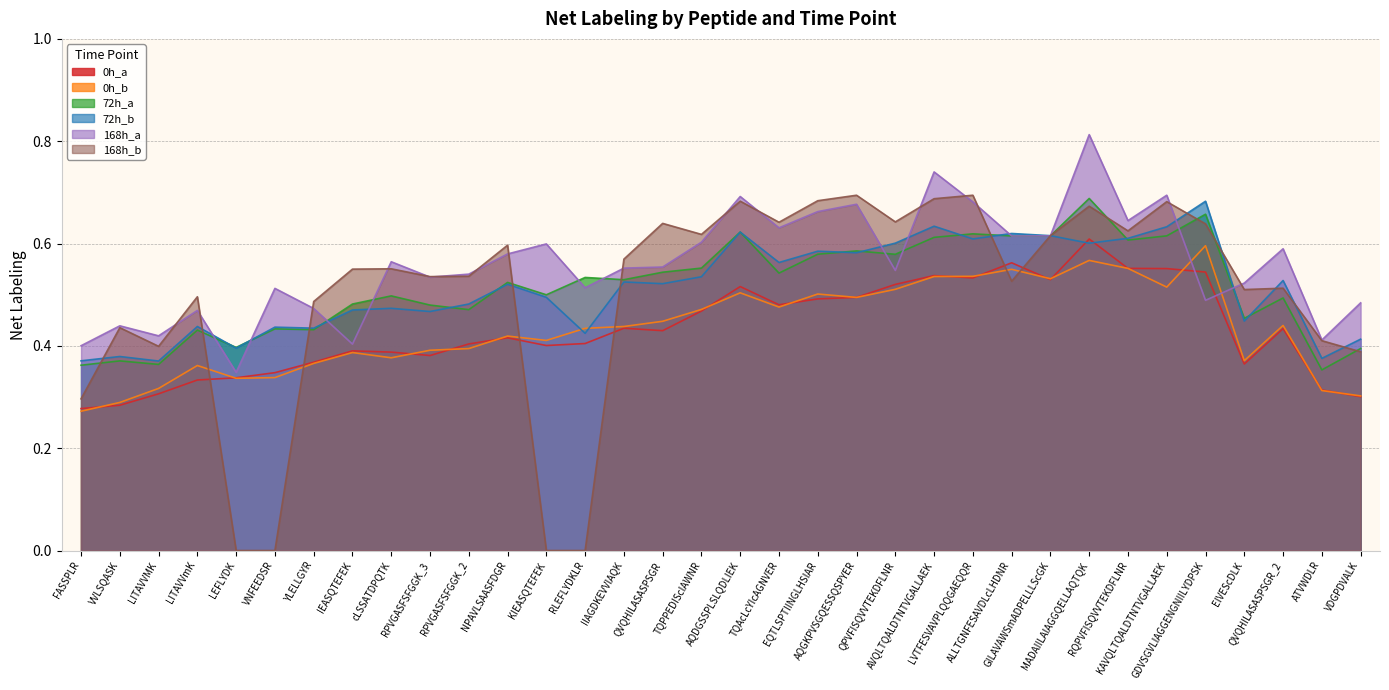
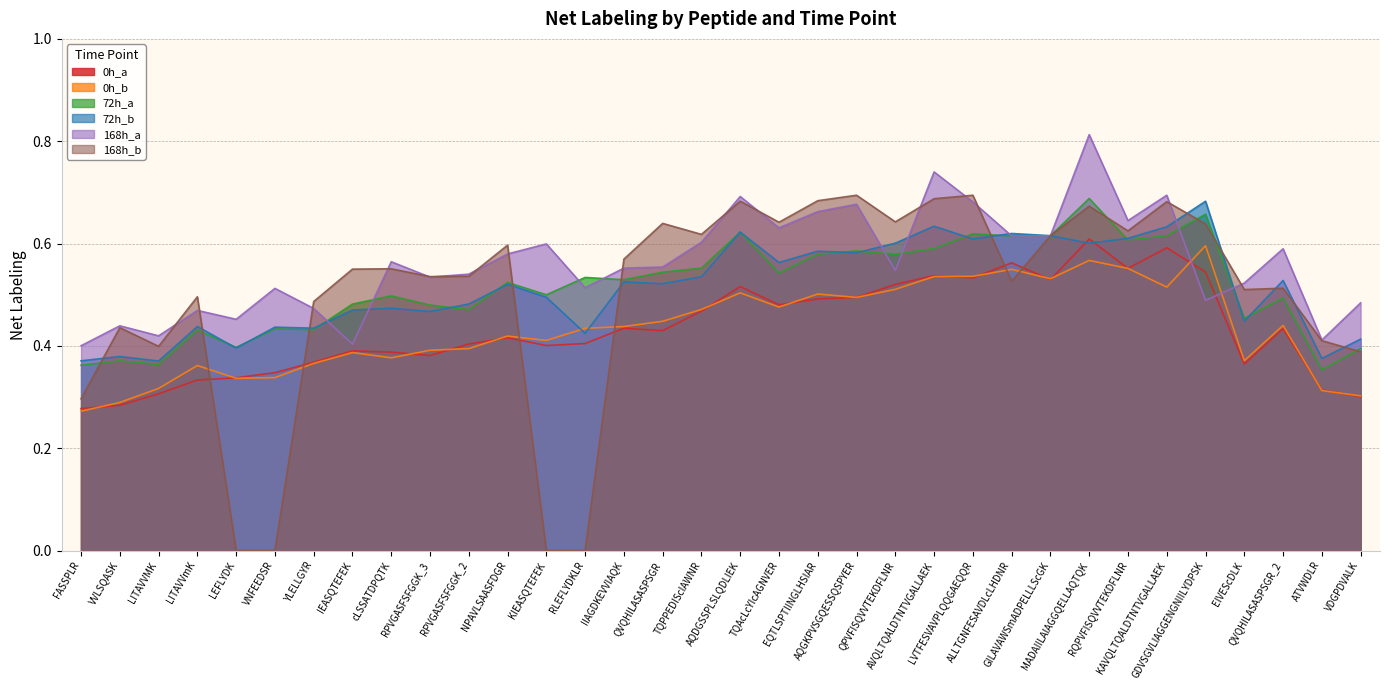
168h_a, LEFLYDK: 0.35 -> 0.45
72h_a, AVQLTQALDTNTVGALLAEK: 0.61 -> 0.59
0h_a, KAVQLTQALDTNTVGALLAEK: 0.55 -> 0.59
